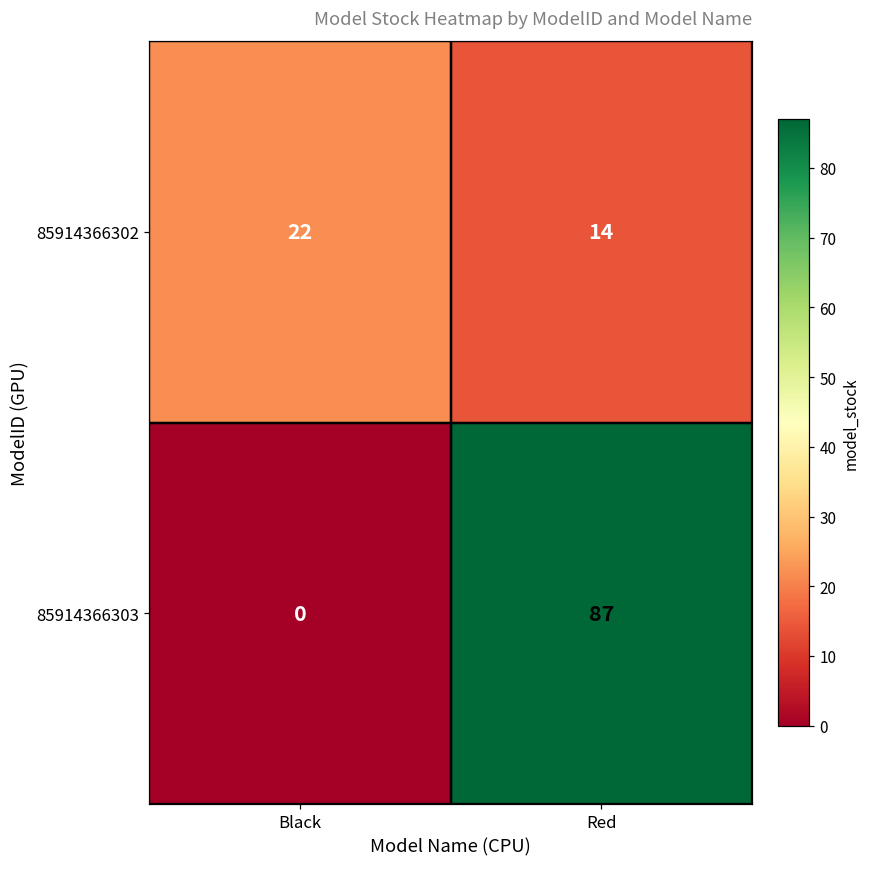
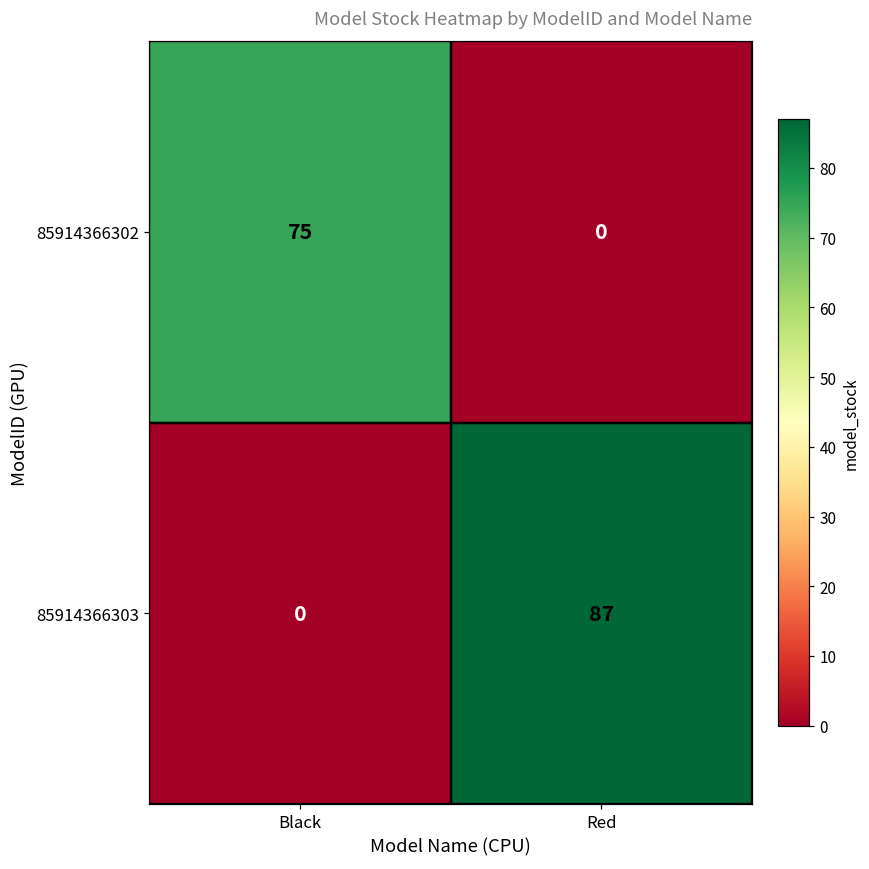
85914366302, Black: 22 -> 75
85914366302, Red: 14 -> 0
